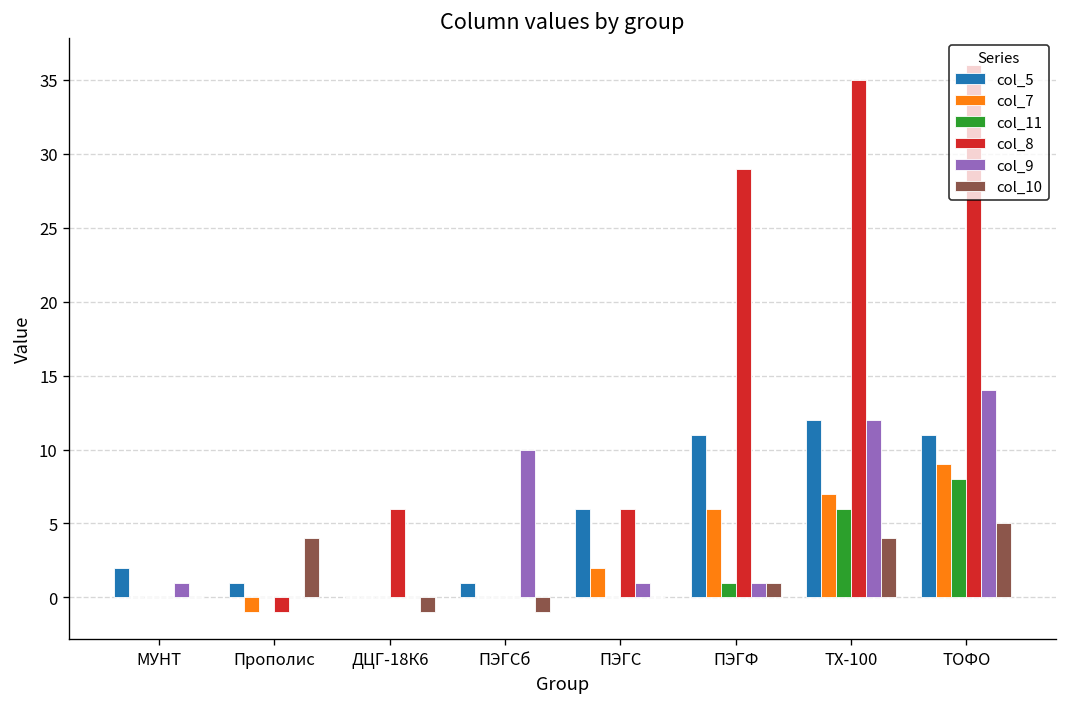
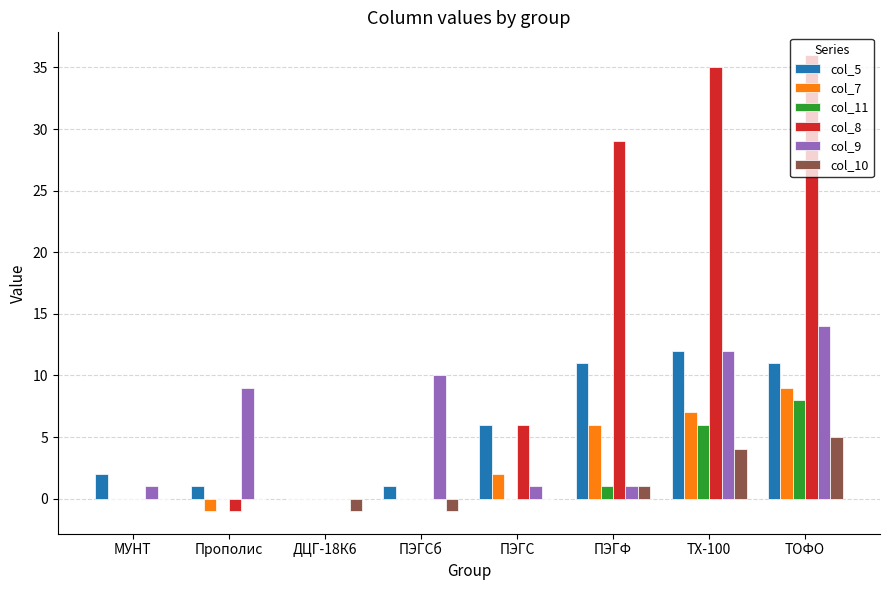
col_9, Прополис: 0 -> 9
col_10, Прополис: 4 -> 0
col_8, ДЦГ-18К6: 6 -> 0
